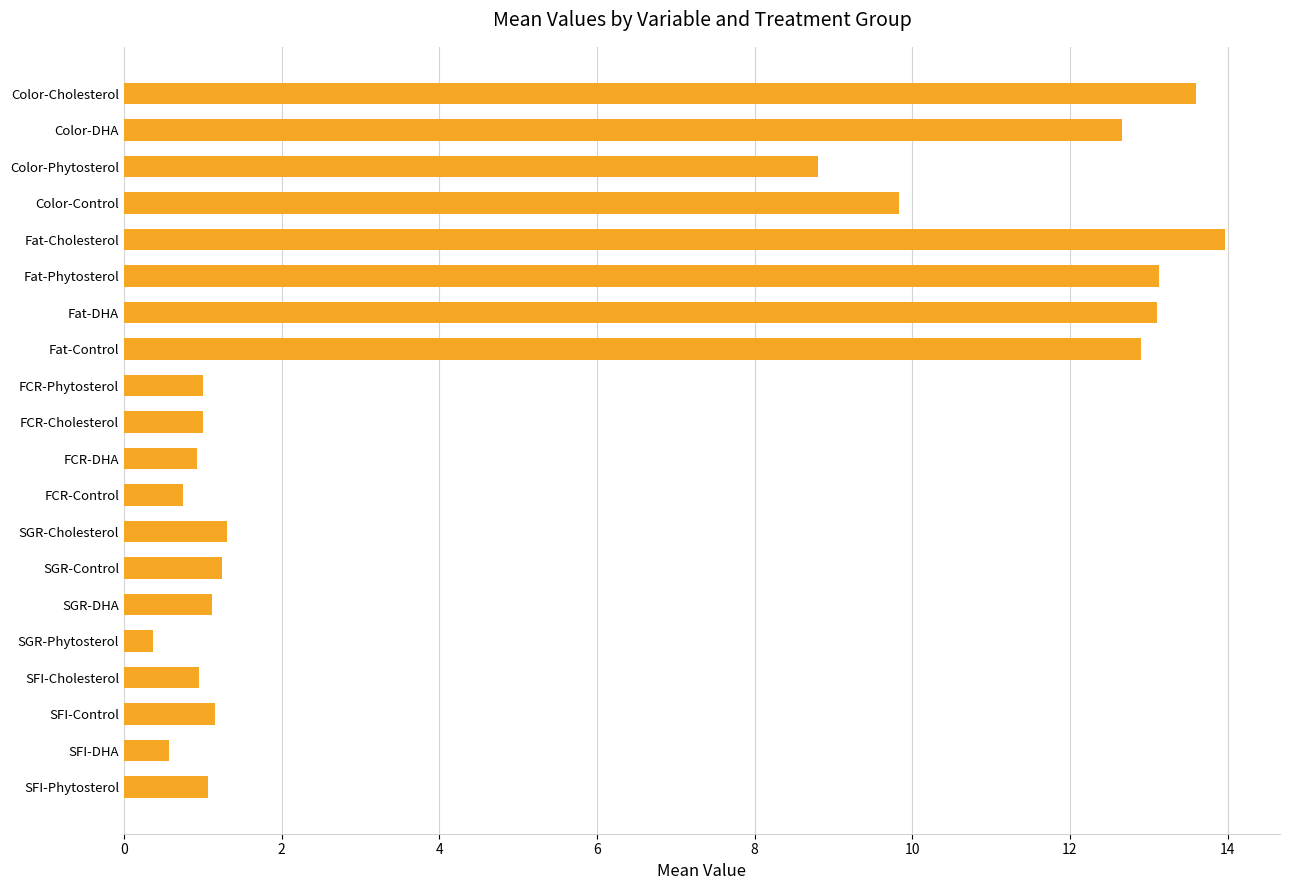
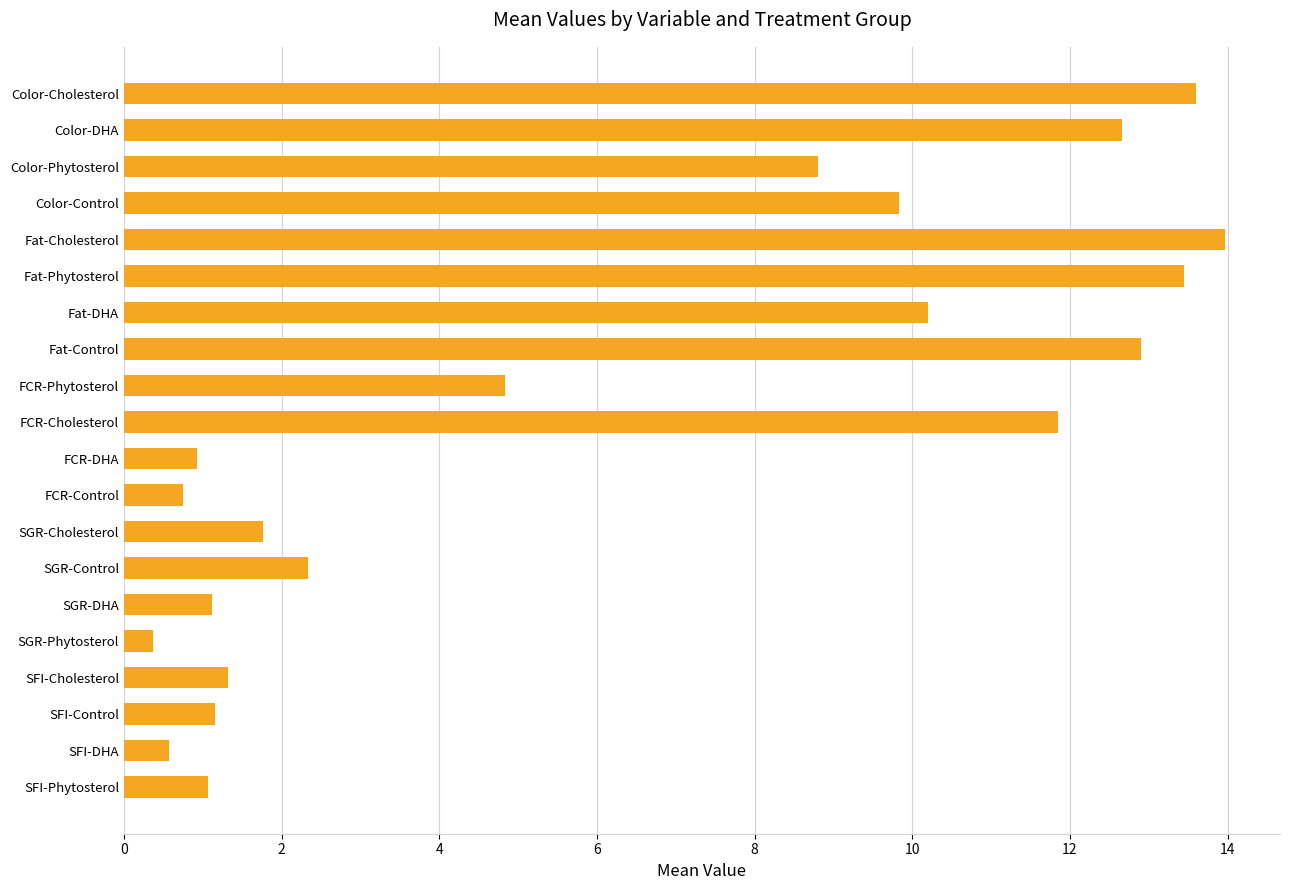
Fat-Phytosterol: 13.1 -> 13.4
Fat-DHA: 13.1 -> 10.2
FCR-Phytosterol: 1.0 -> 4.8
FCR-Cholesterol: 1.0 -> 11.9
SGR-Cholesterol: 1.3 -> 1.8
SGR-Control: 1.2 -> 2.3
SFI-Cholesterol: 1.0 -> 1.3
